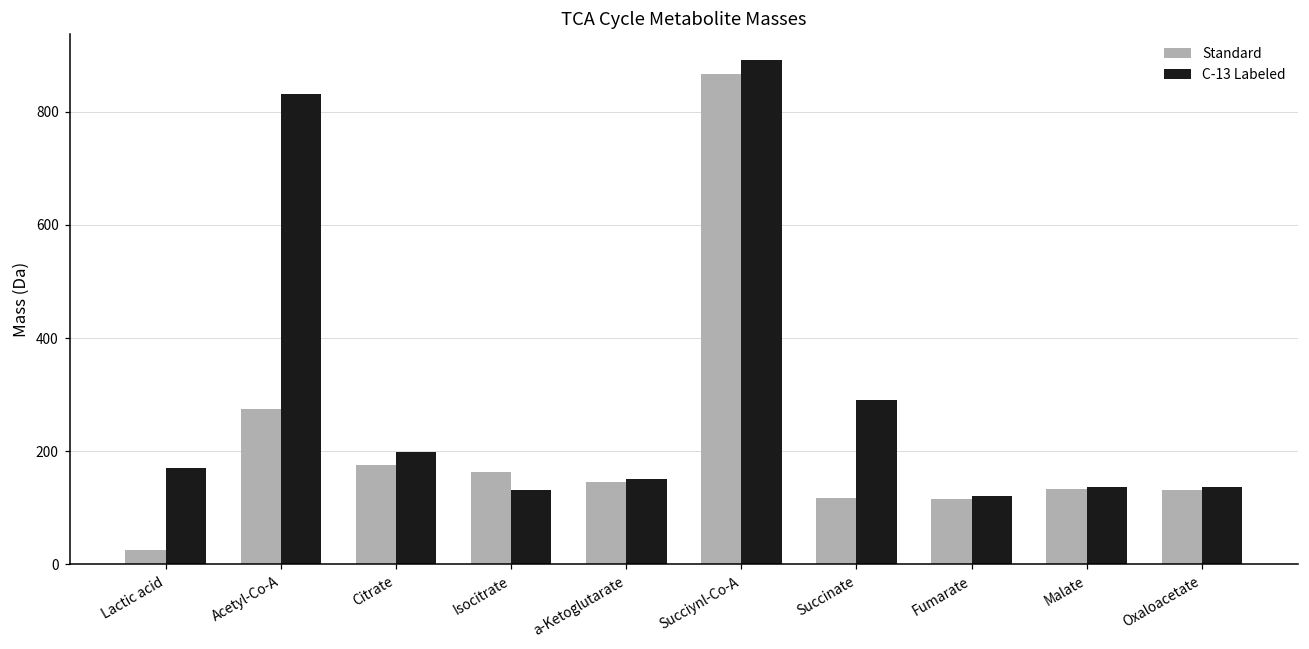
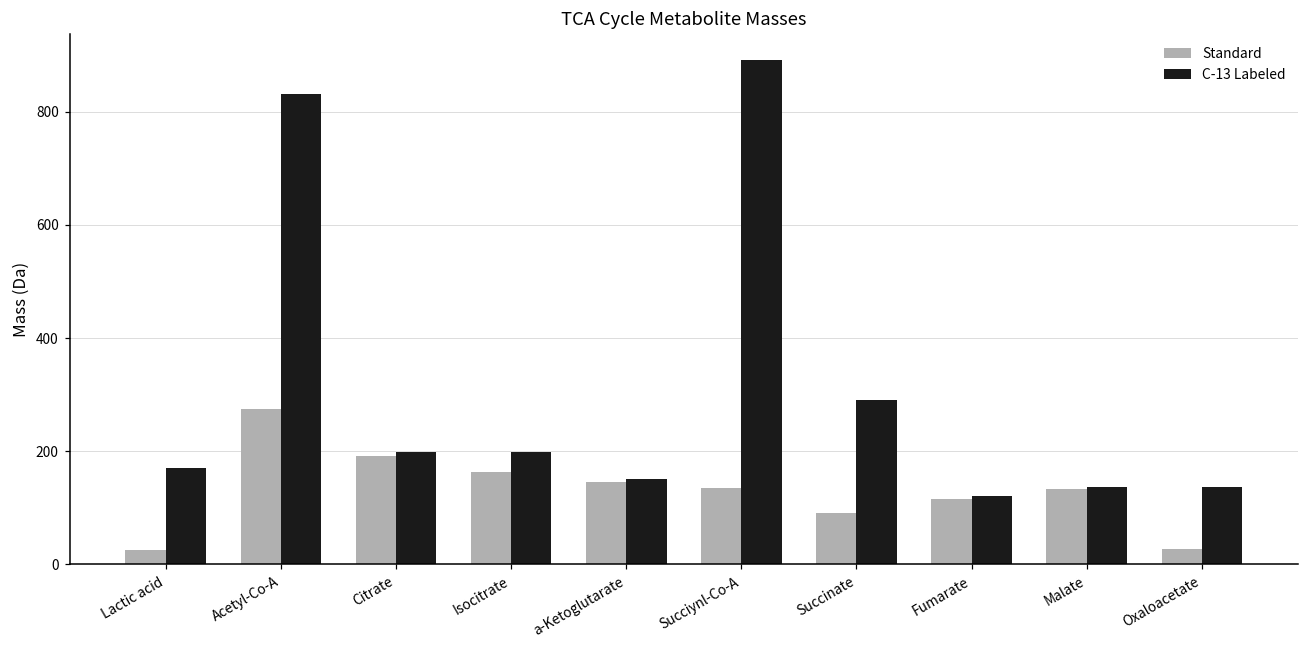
Standard, Citrate: 180 -> 190
C-13 Labeled, Isocitrate: 130 -> 200
Standard, Succiynl-Co-A: 870 -> 140
Standard, Succinate: 120 -> 90
Standard, Oxaloacetate: 130 -> 30
